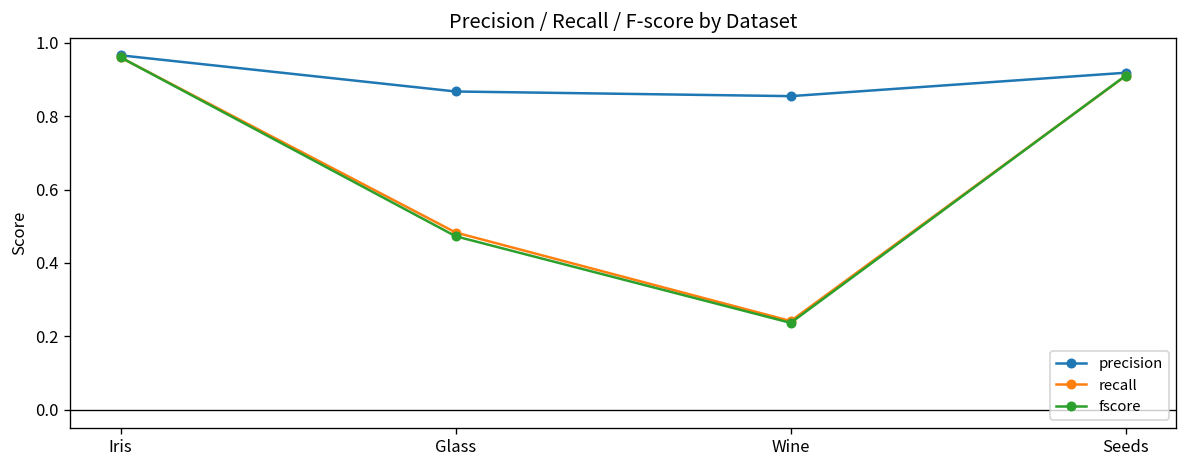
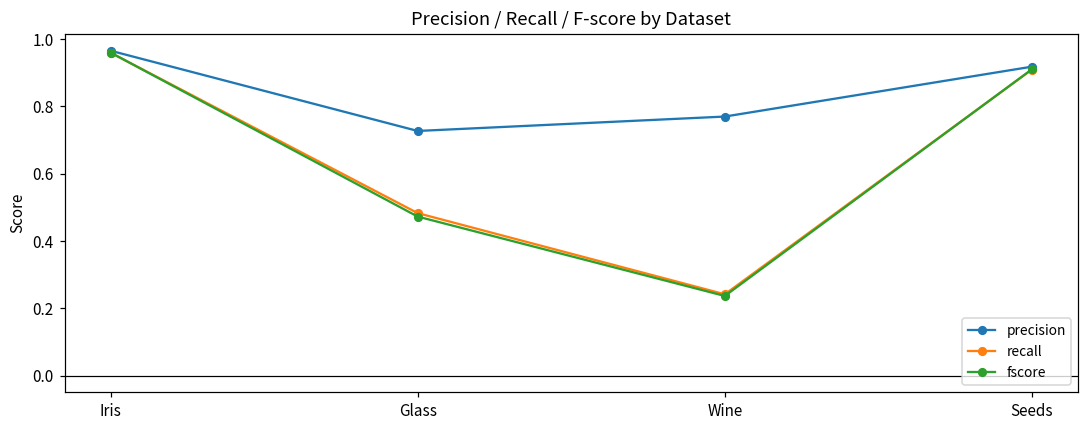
precision, Glass: 0.87 -> 0.73
precision, Wine: 0.85 -> 0.77
